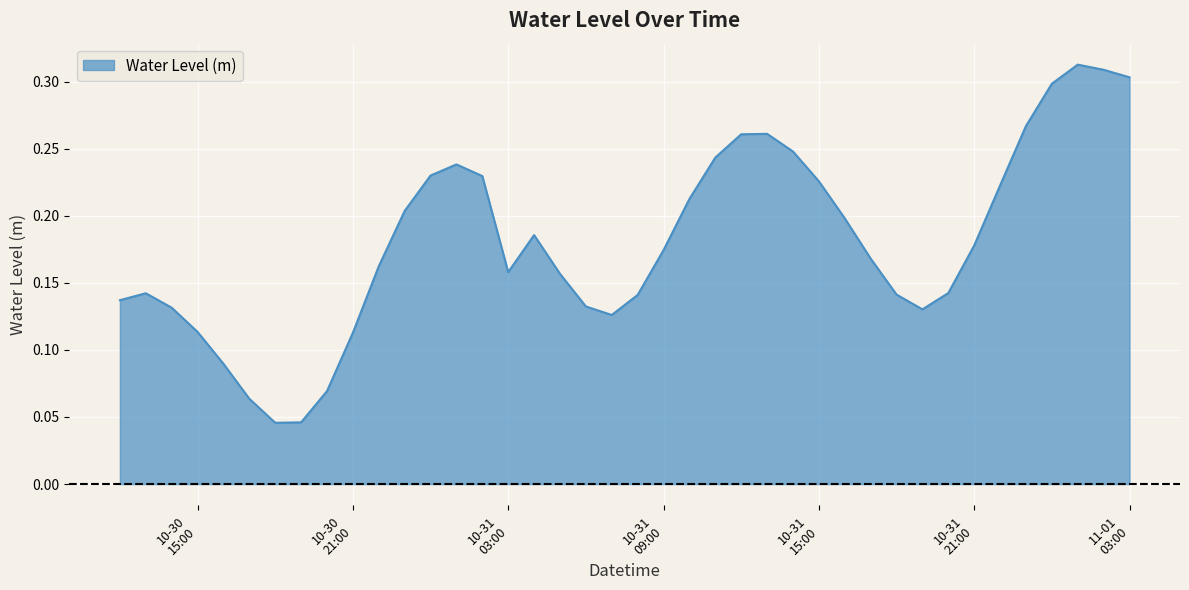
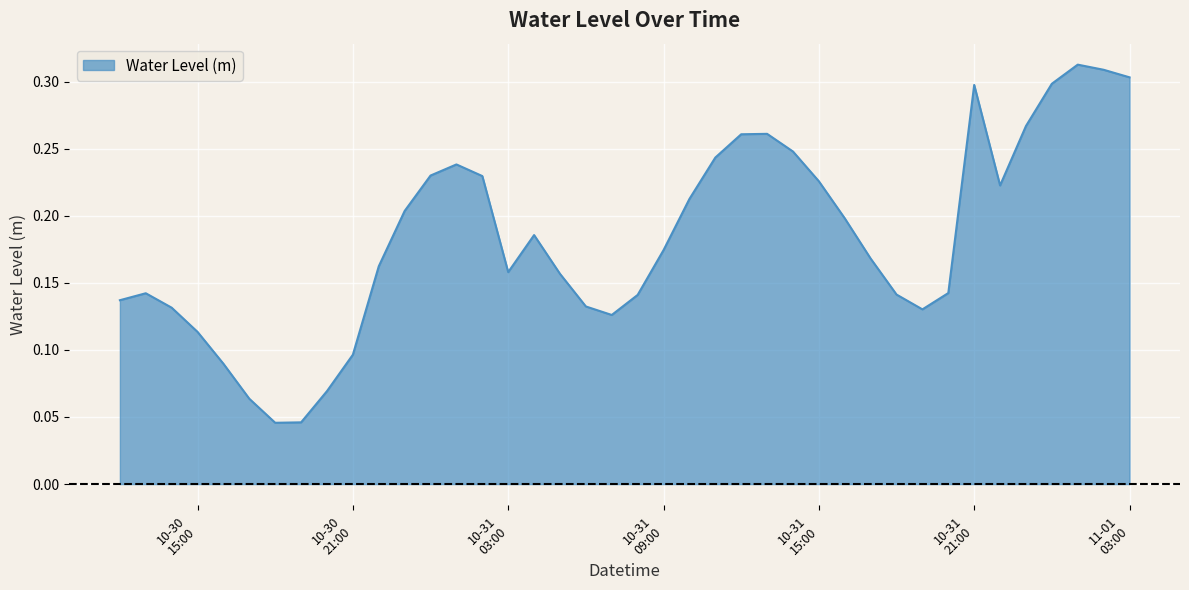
10-30 21:00: 0.113 -> 0.096
10-31 21:00: 0.178 -> 0.297
